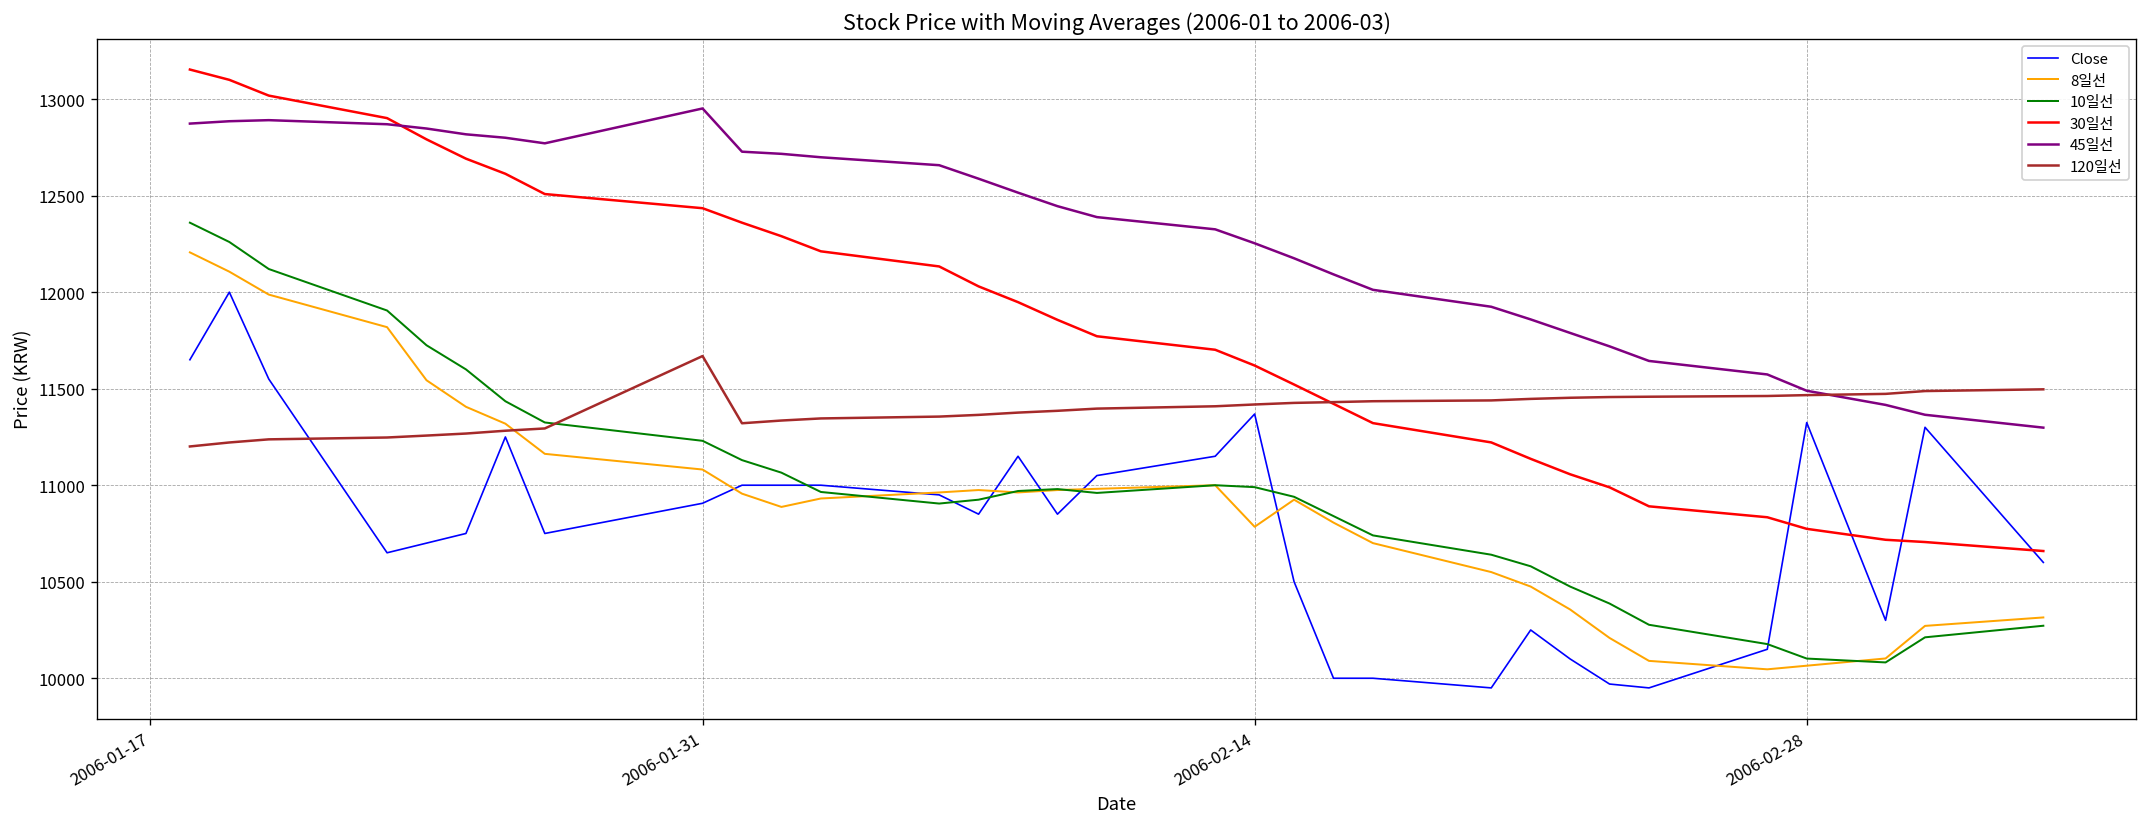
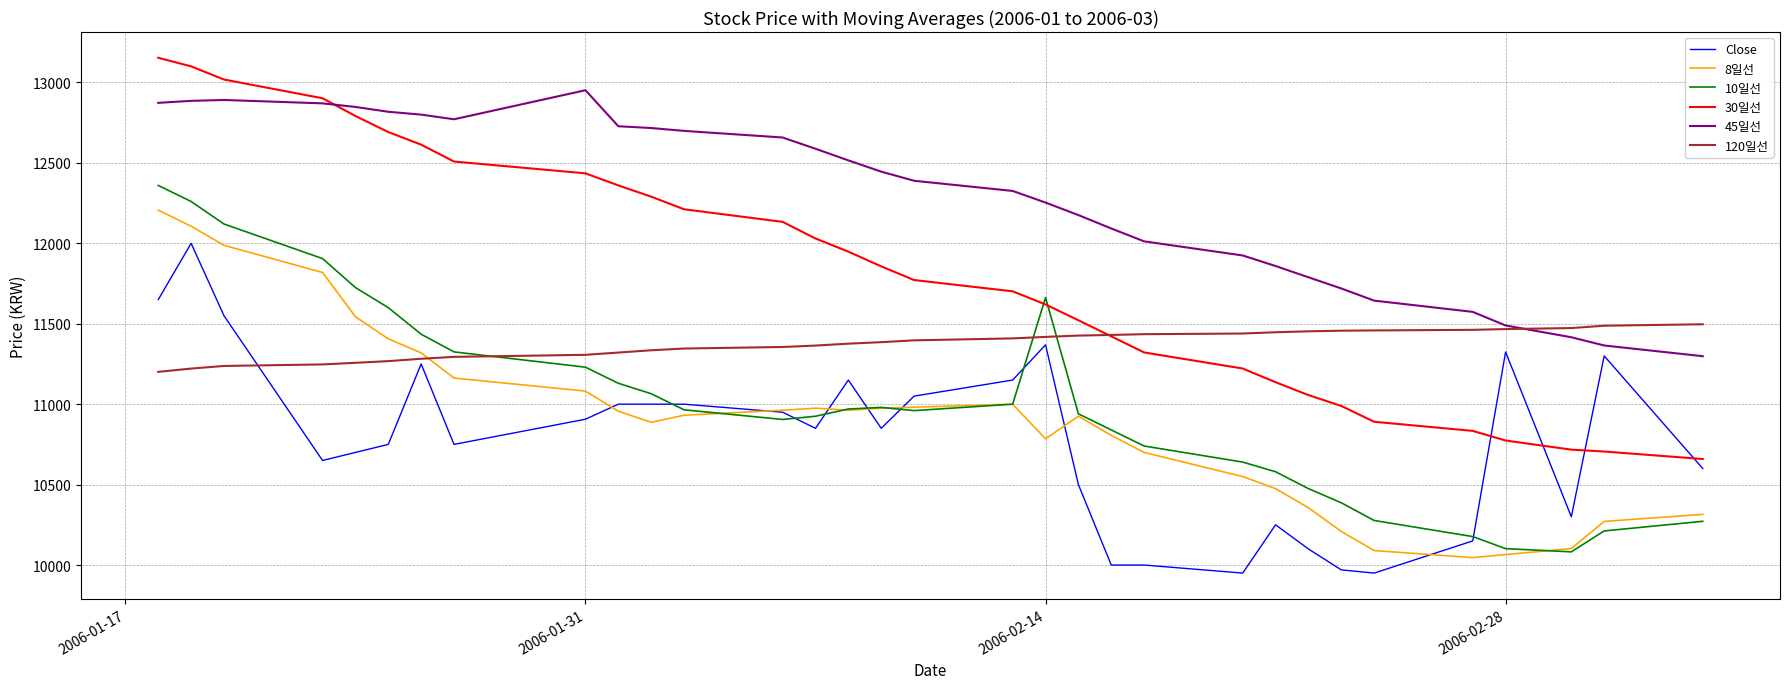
120일선, 2006-01-31: 11670 -> 11310
10일선, 2006-02-14: 10990 -> 11660
